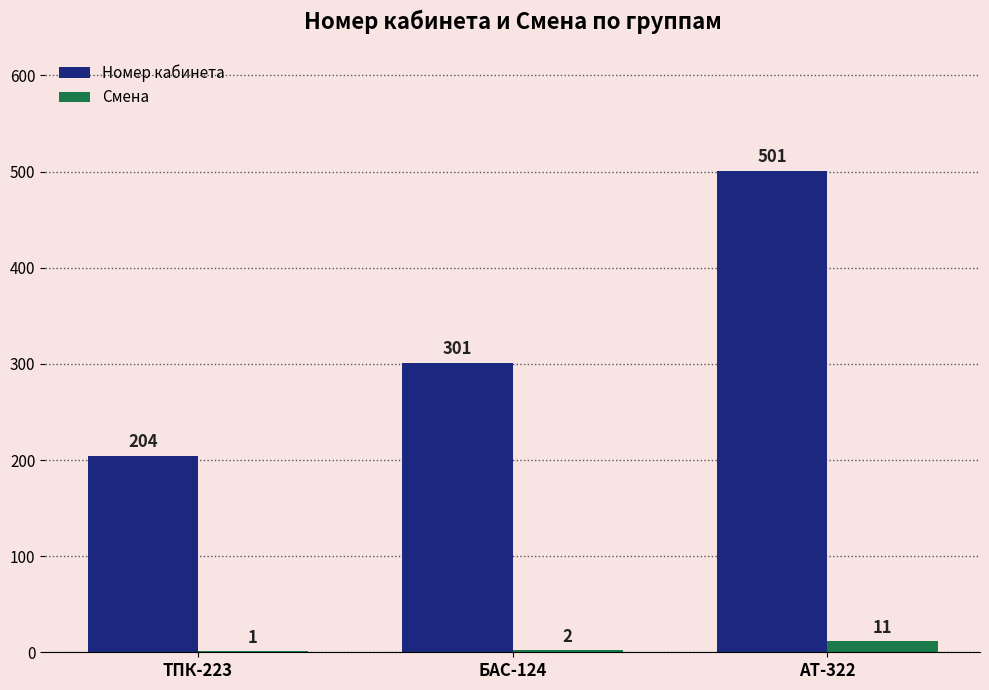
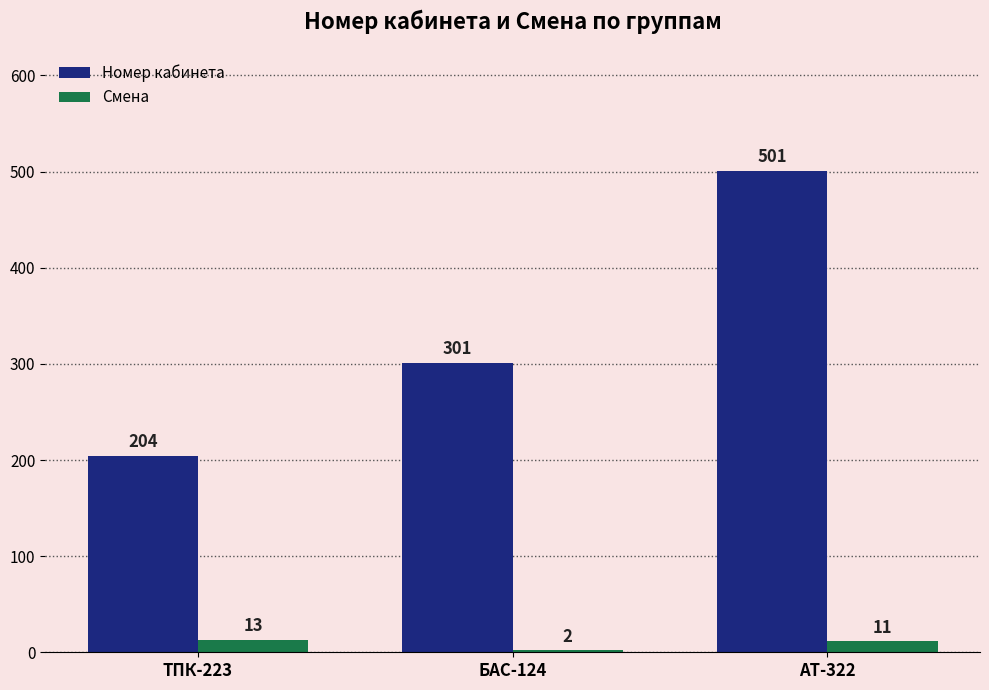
Смена, ТПК-223: 1 -> 13
